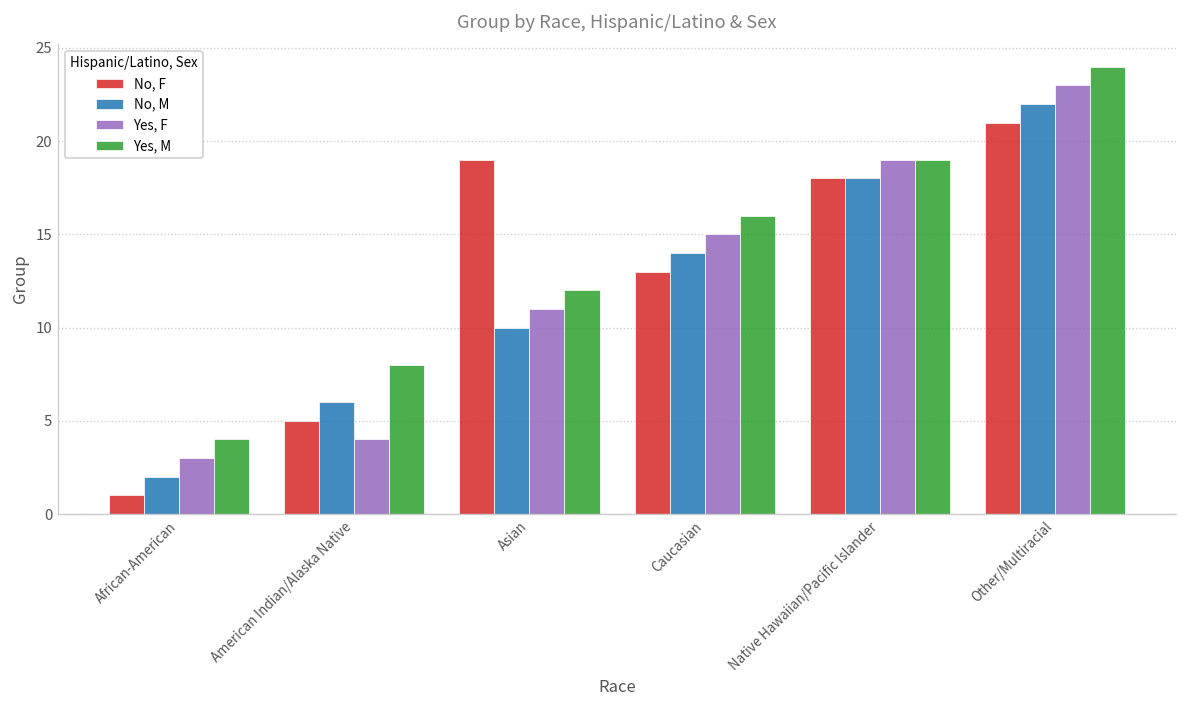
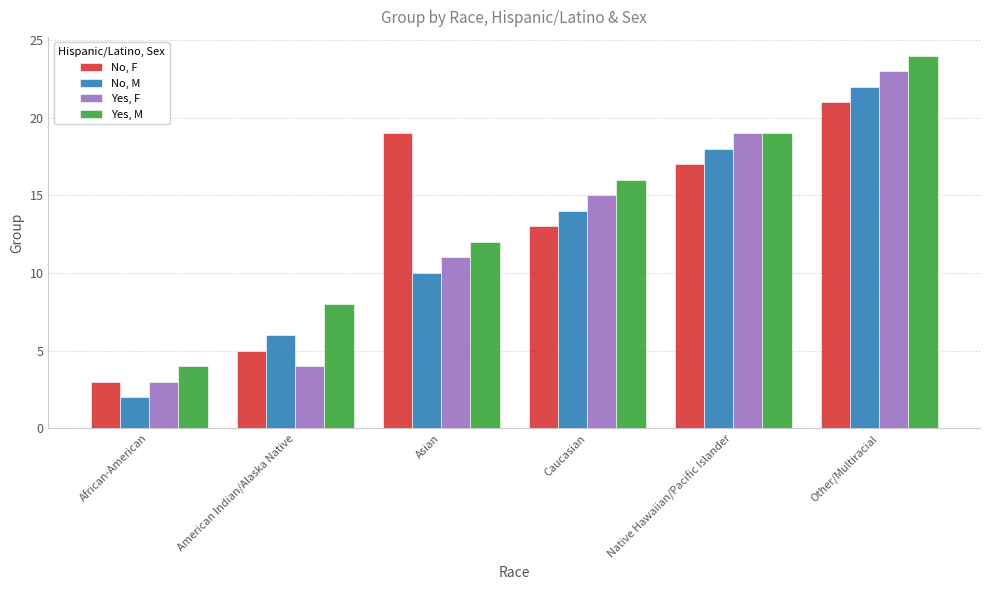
No, F, African-American: 1 -> 3
No, F, Native Hawaiian/Pacific Islander: 18 -> 17
